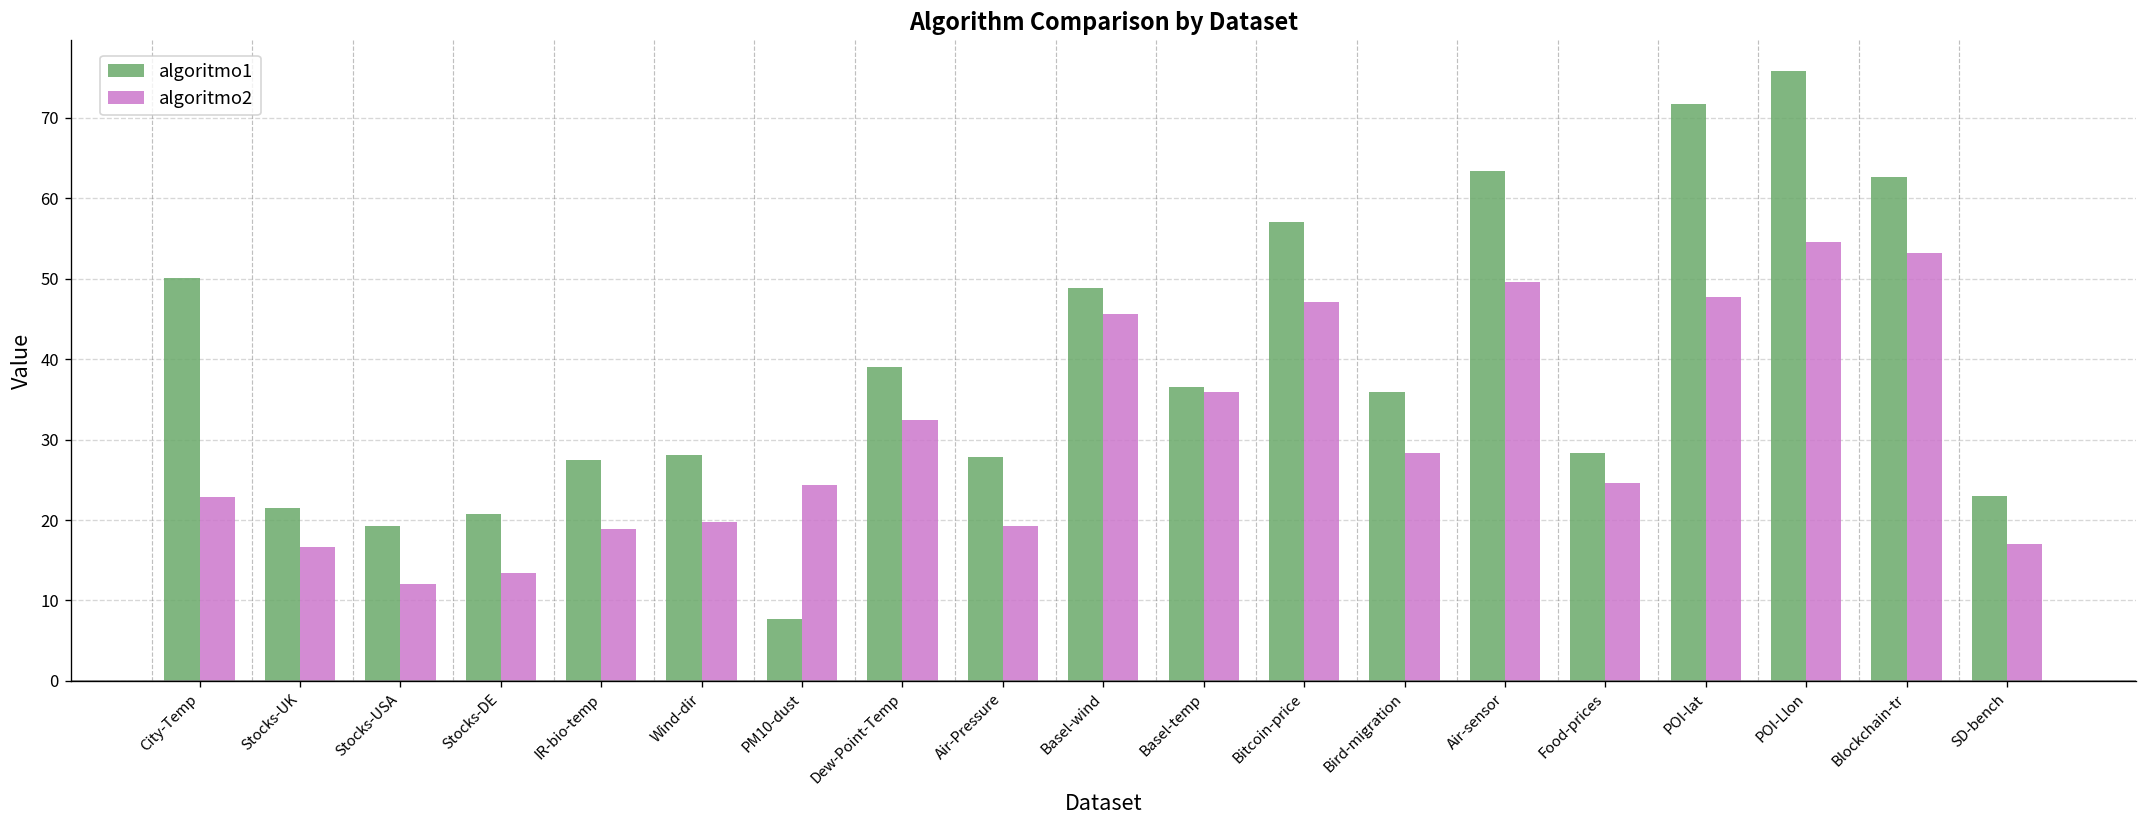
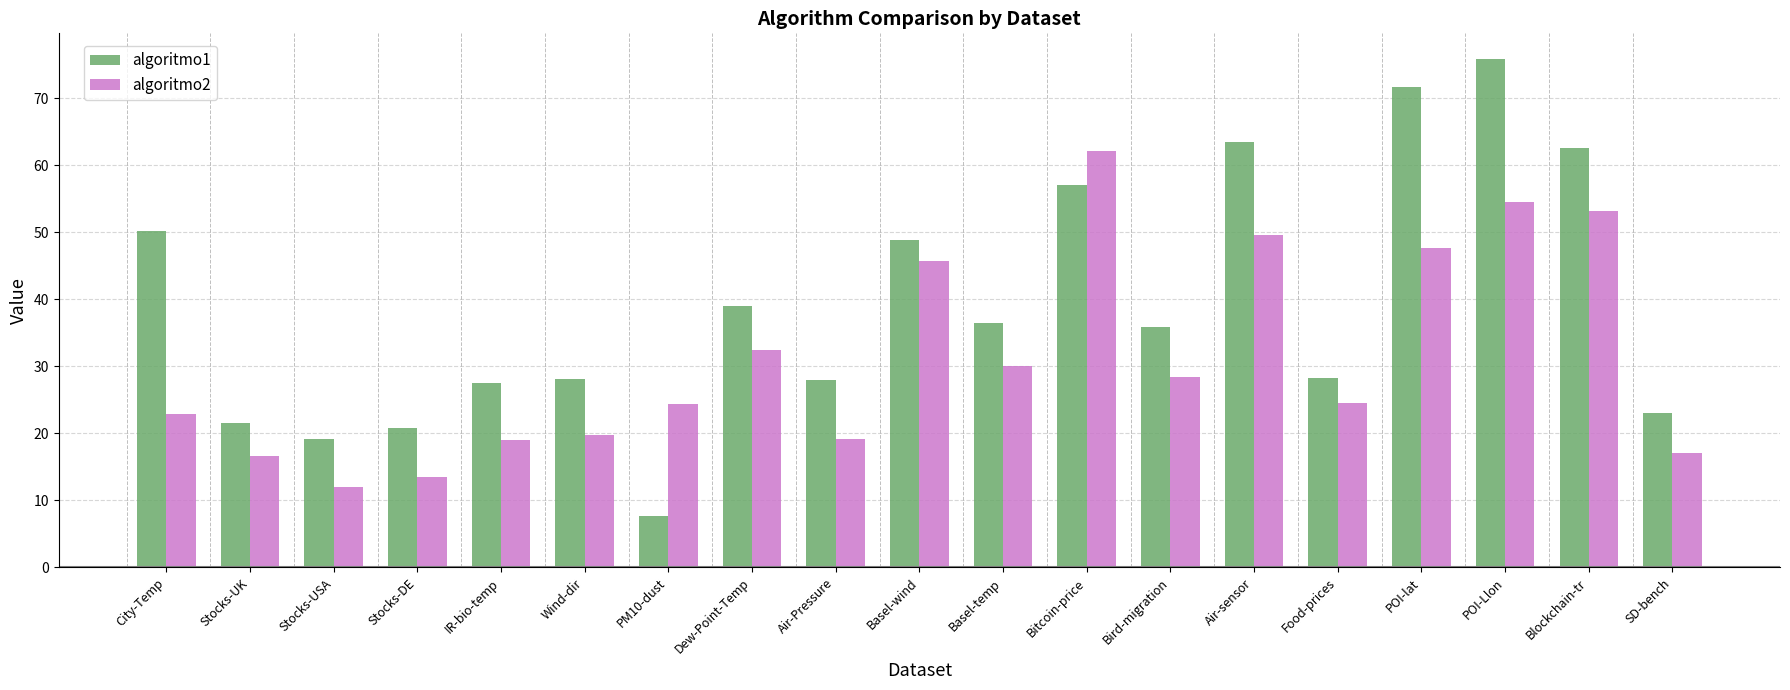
algoritmo2, Basel-temp: 36 -> 30
algoritmo2, Bitcoin-price: 47 -> 62
